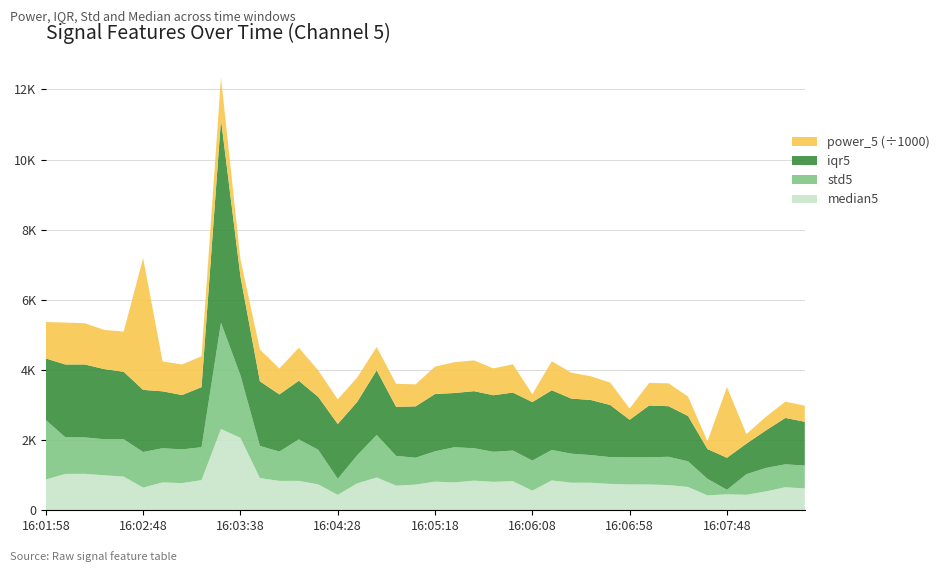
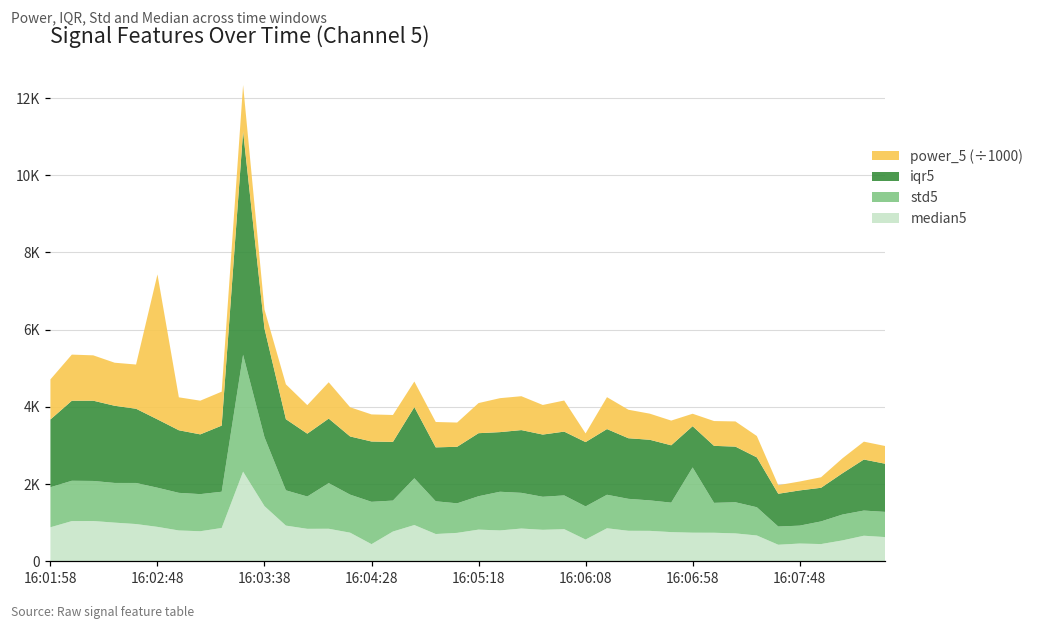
std5, 16:01:58: 1700 -> 1000
median5, 16:02:48: 600 -> 900
median5, 16:03:38: 2100 -> 1400
std5, 16:04:28: 500 -> 1100
std5, 16:06:58: 800 -> 1700
std5, 16:07:48: 100 -> 500
power_5 (÷1000), 16:07:48: 2000 -> 200
